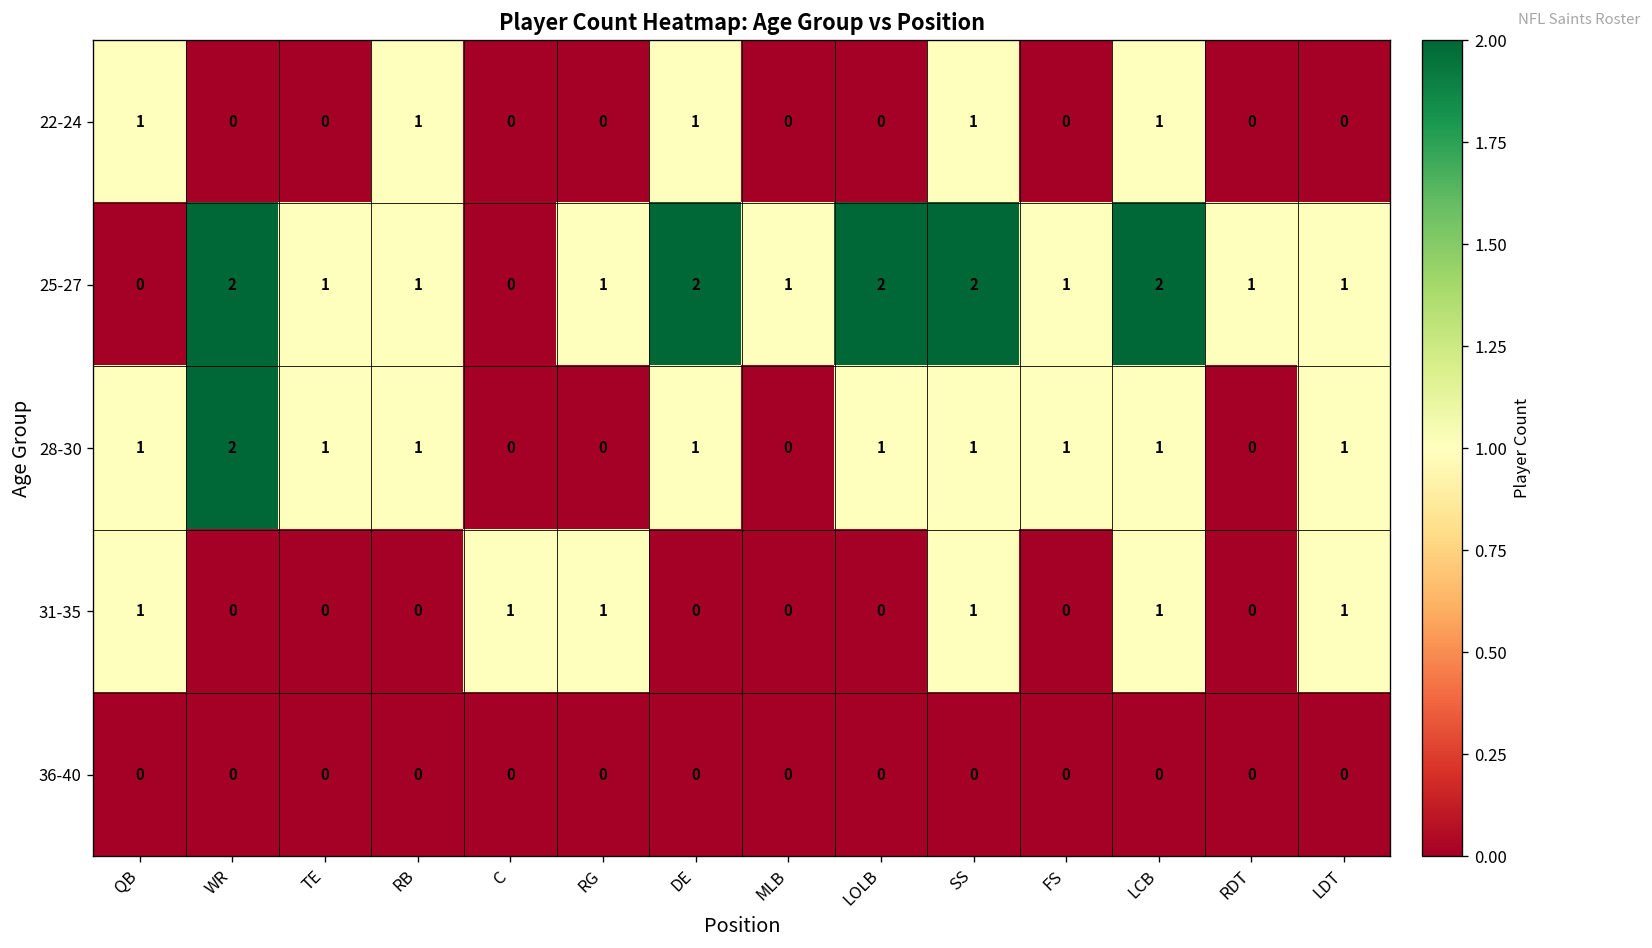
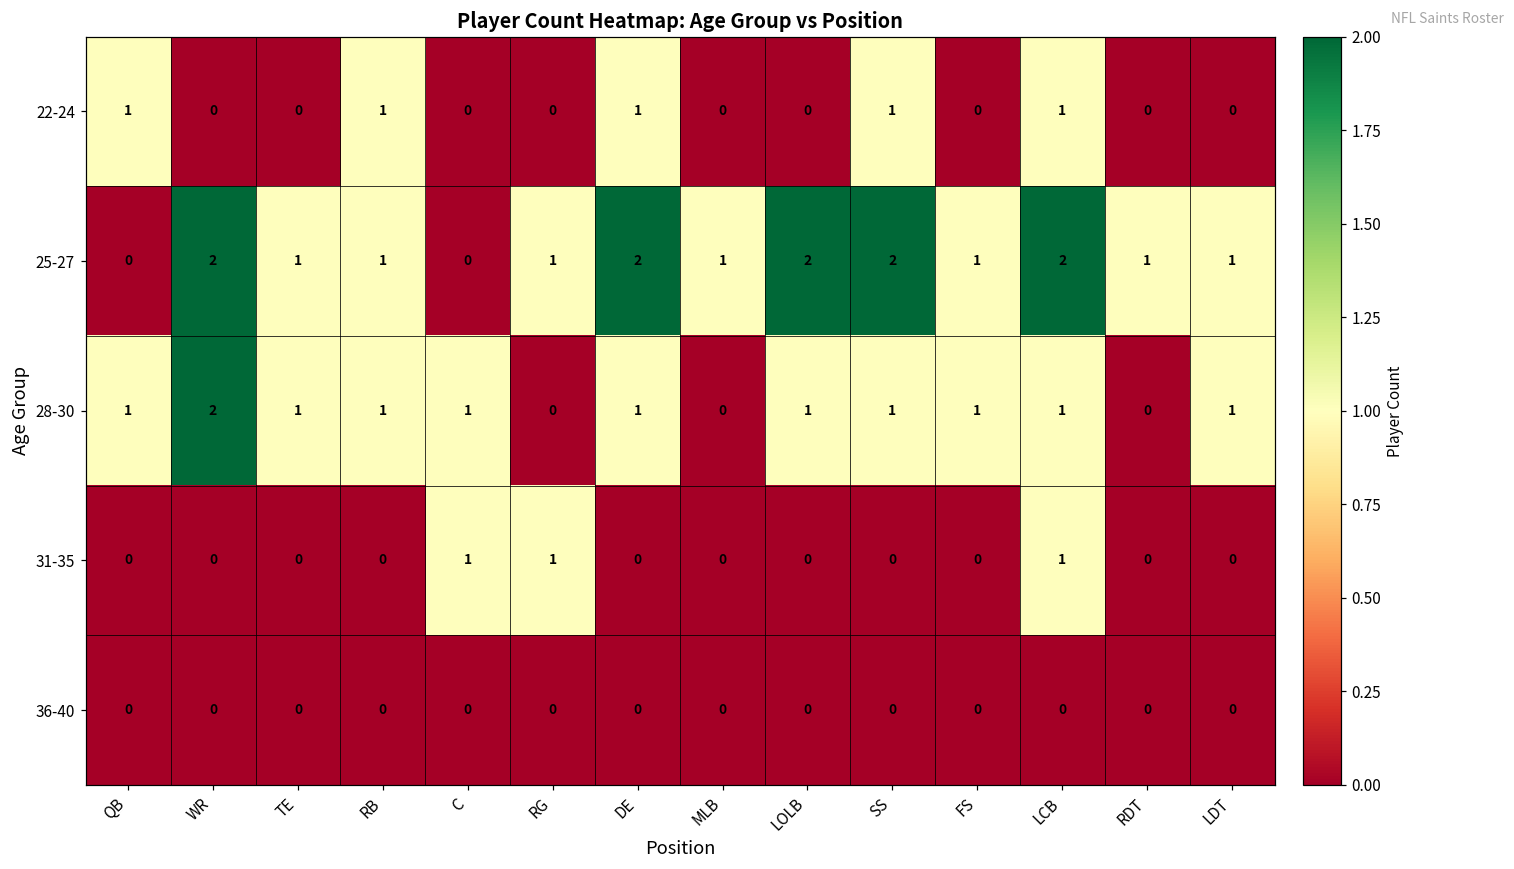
28-30, C: 0 -> 1
31-35, QB: 1 -> 0
31-35, SS: 1 -> 0
31-35, LDT: 1 -> 0
